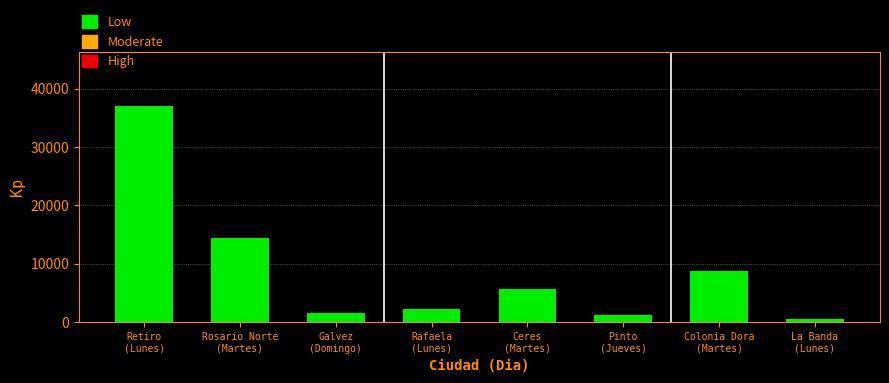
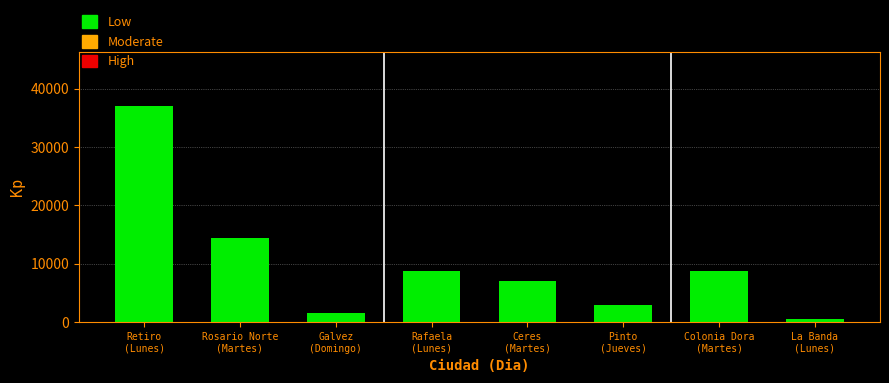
Rafaela (Lunes): 2000 -> 9000
Ceres (Martes): 6000 -> 7000
Pinto (Jueves): 1000 -> 3000
